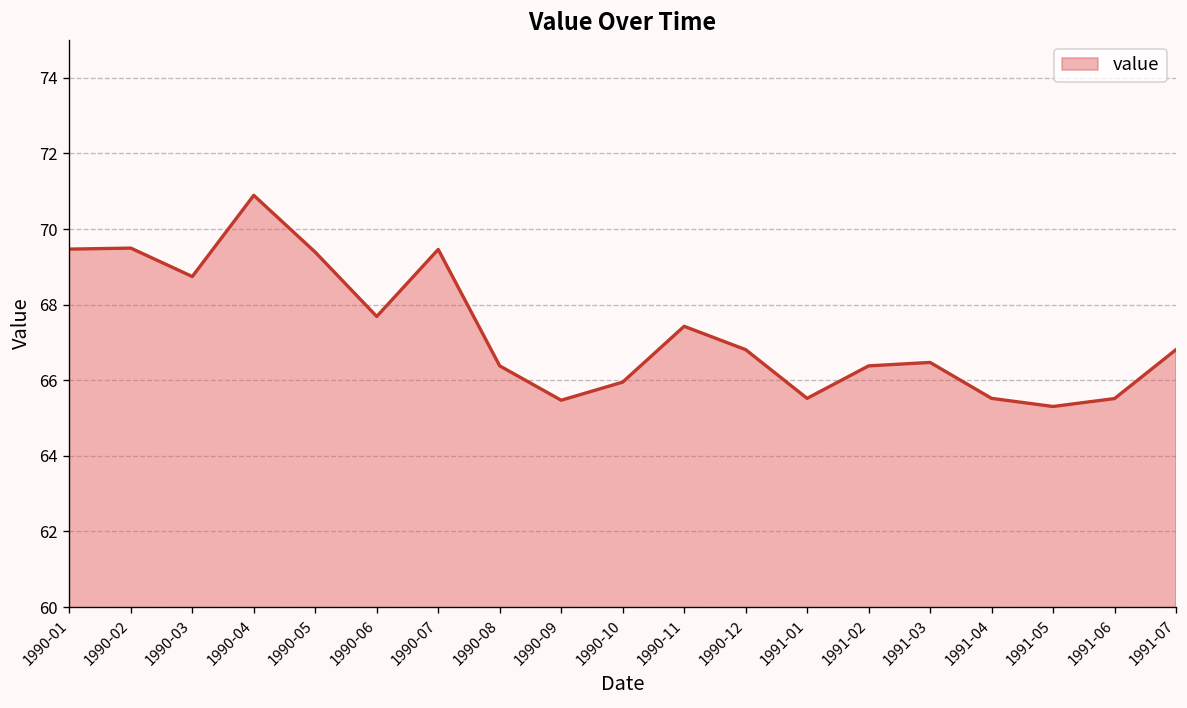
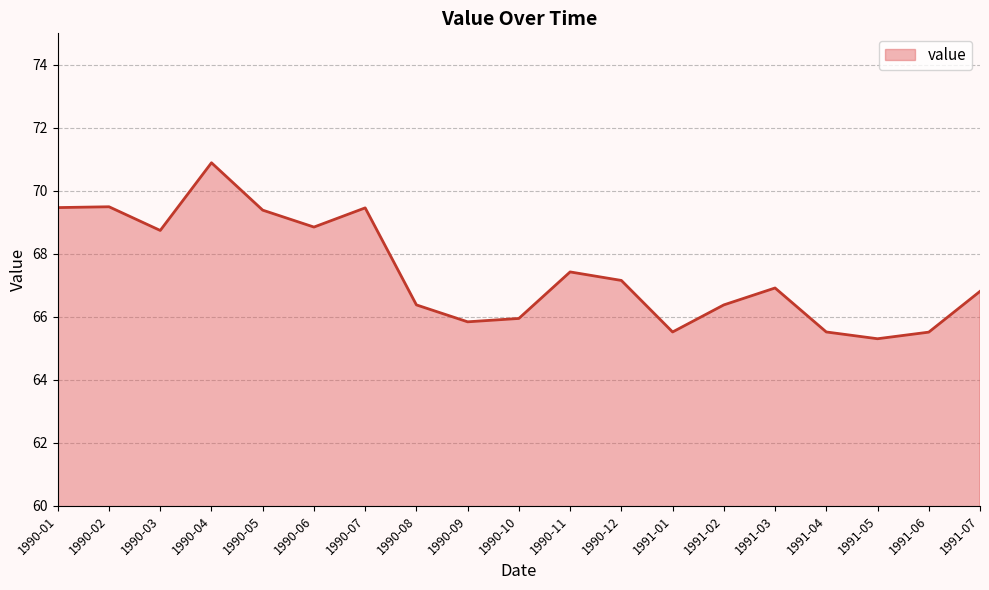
1990-06: 67.7 -> 68.9
1990-09: 65.5 -> 65.8
1990-12: 66.8 -> 67.2
1991-03: 66.5 -> 66.9
